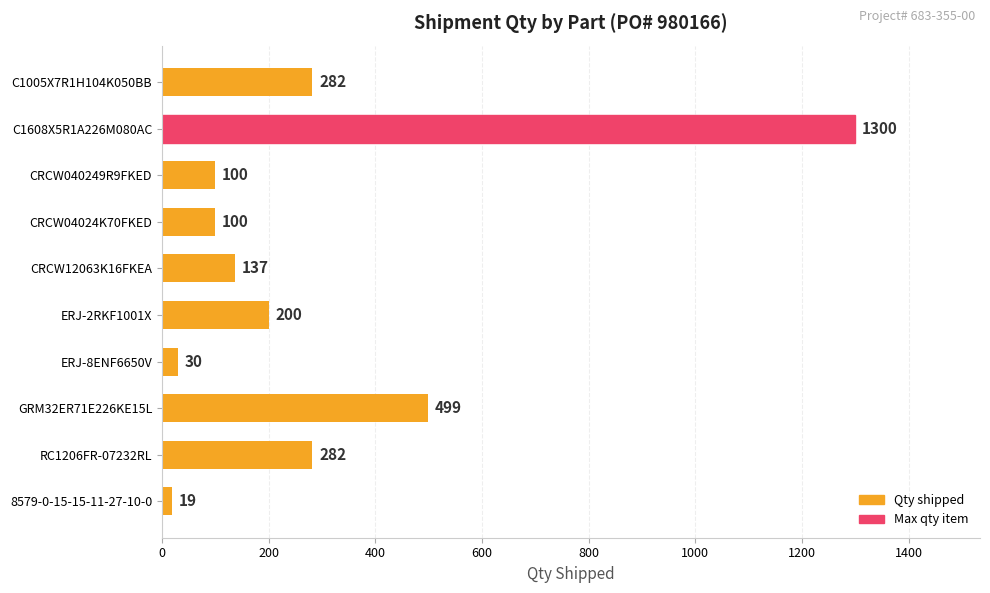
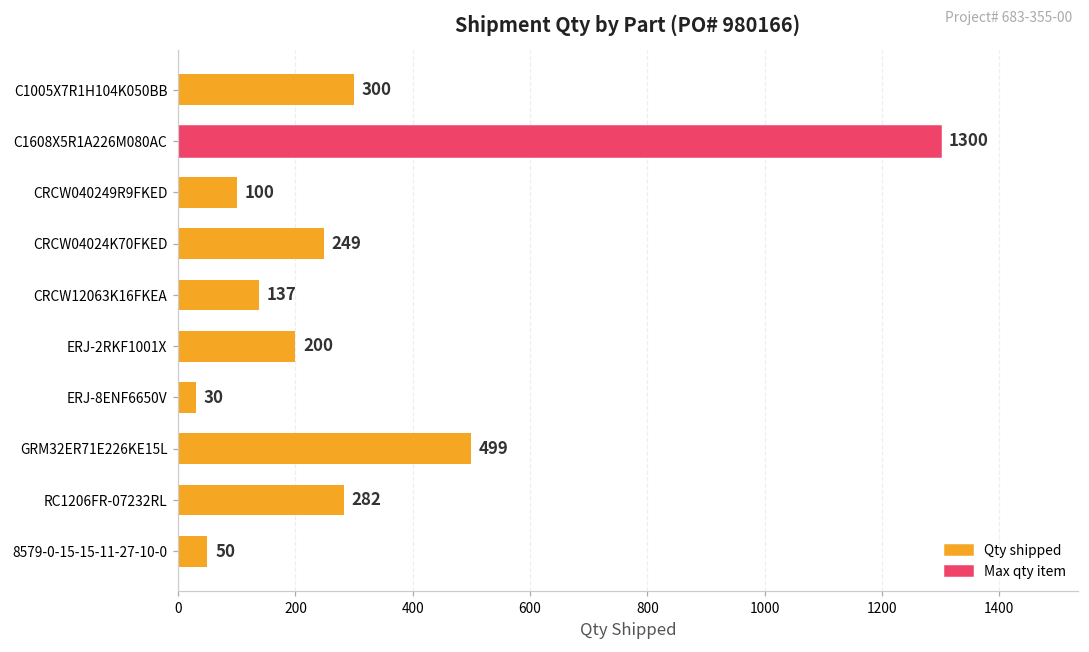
C1005X7R1H104K050BB: 282 -> 300
CRCW04024K70FKED: 100 -> 249
8579-0-15-15-11-27-10-0: 19 -> 50
